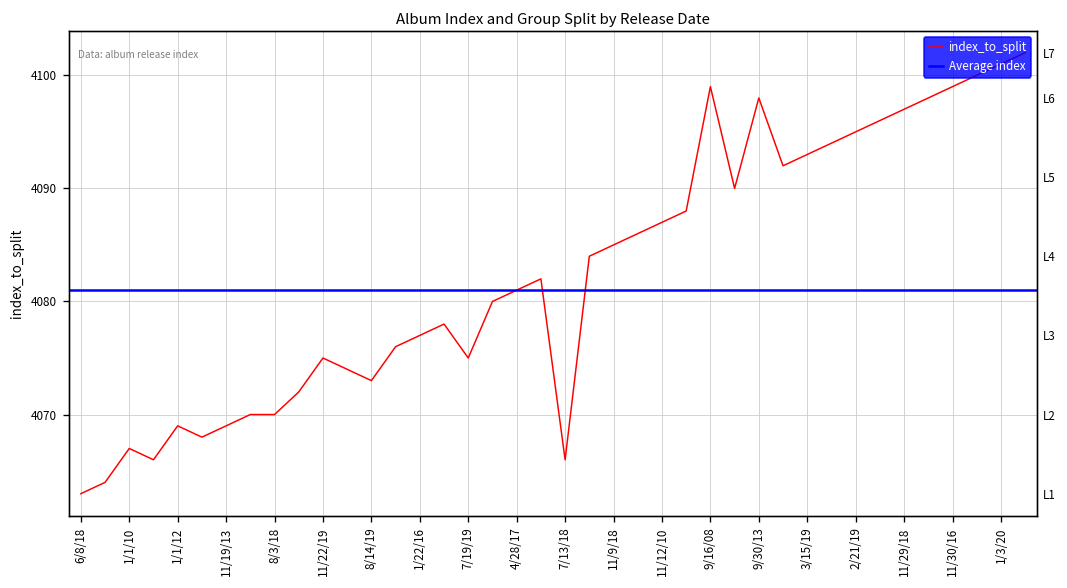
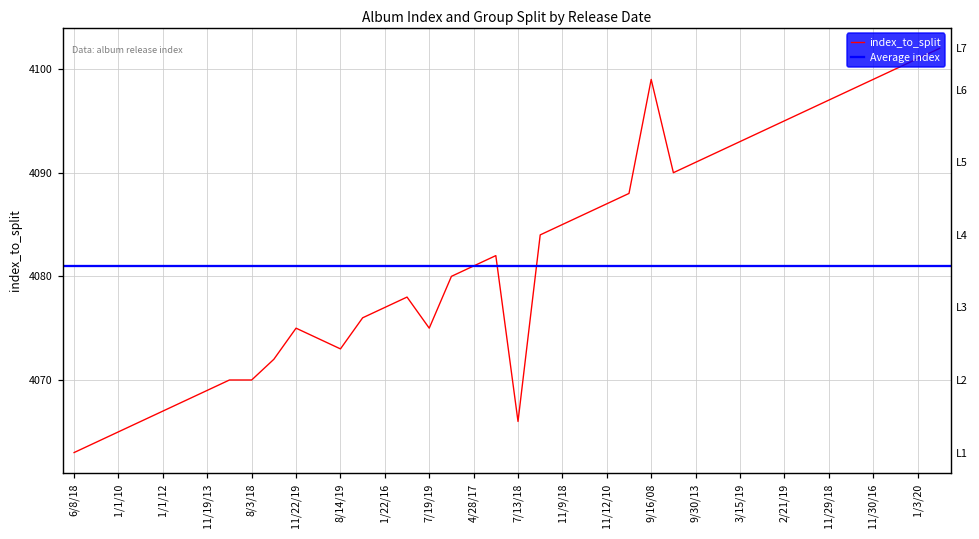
1/1/10: 4067 -> 4065
1/1/12: 4069 -> 4067
9/30/13: 4098 -> 4091
